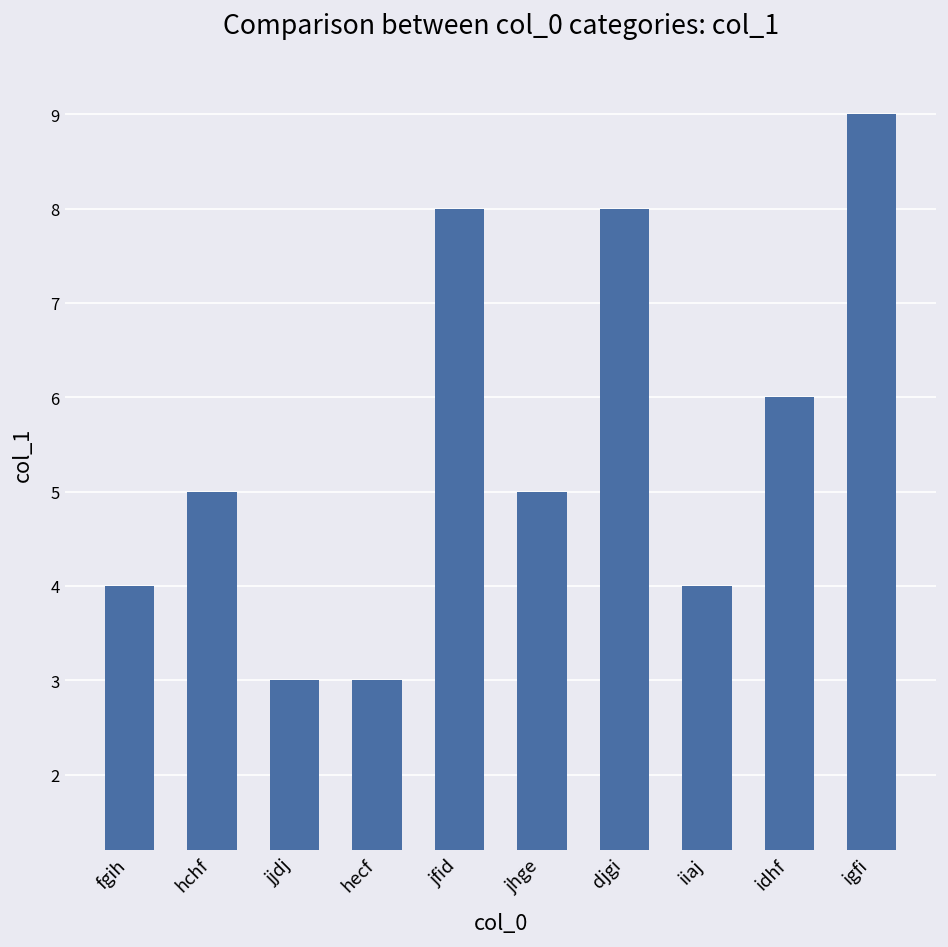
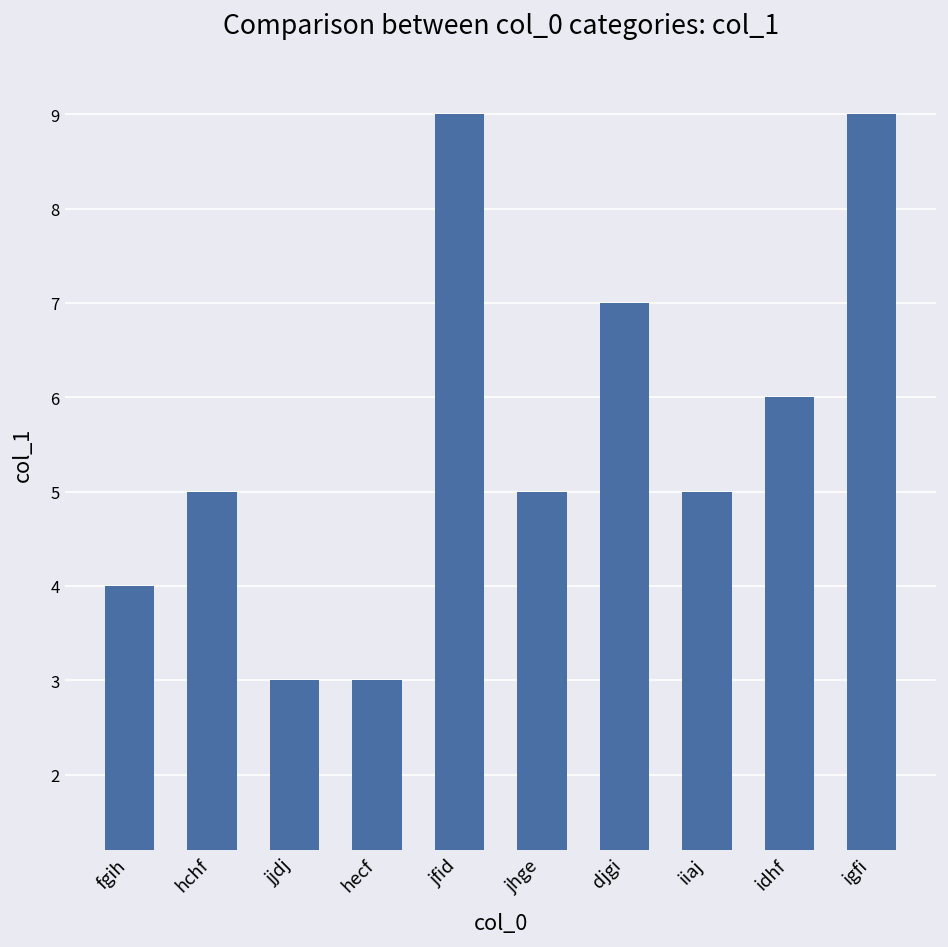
jfid: 8 -> 9
djgi: 8 -> 7
iiaj: 4 -> 5
